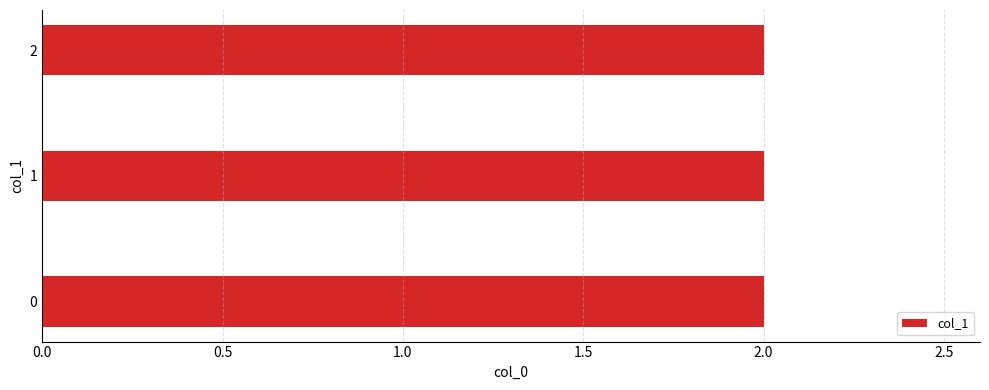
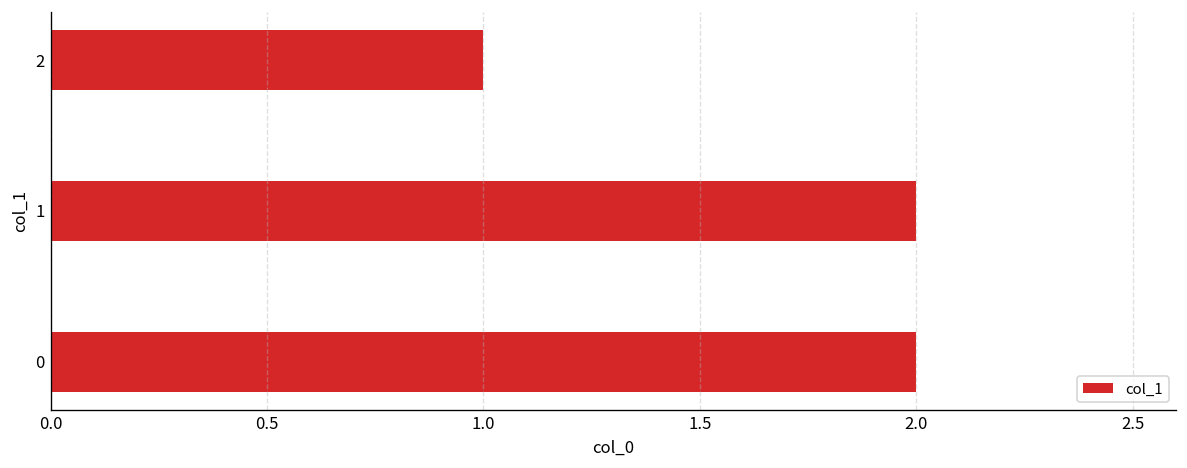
2: 2 -> 1
